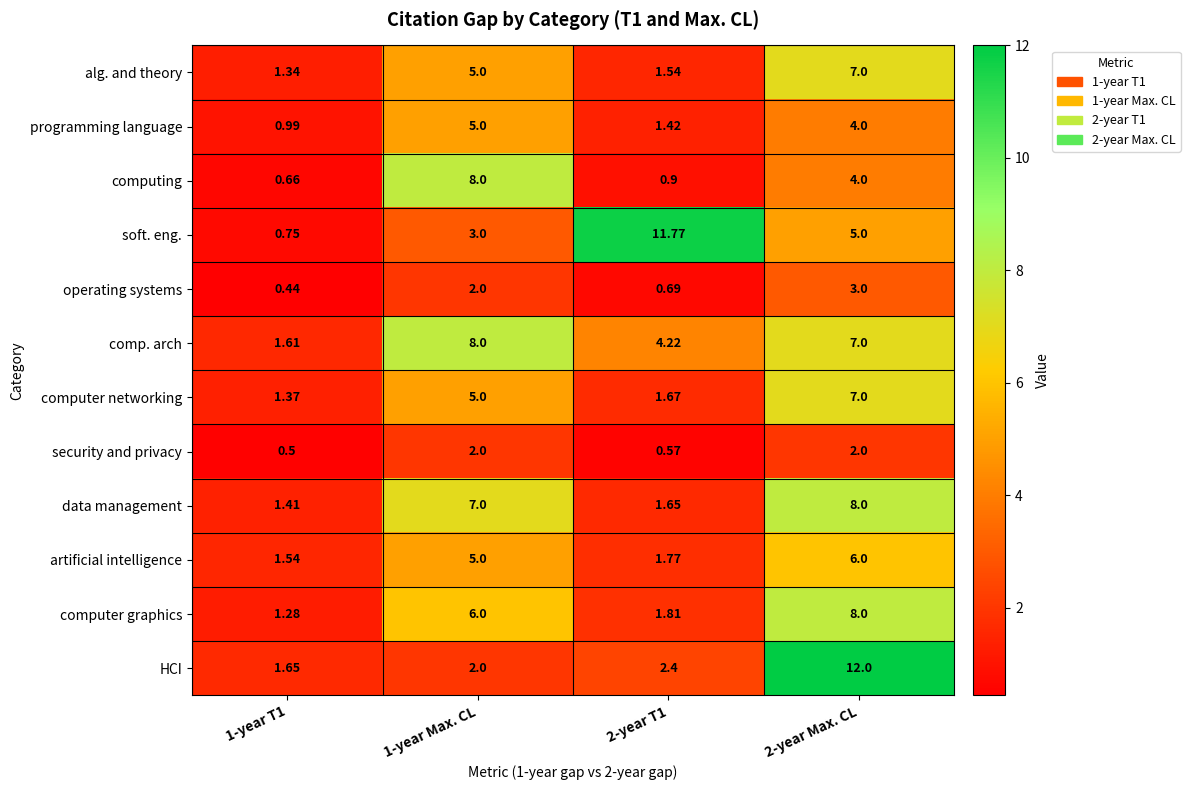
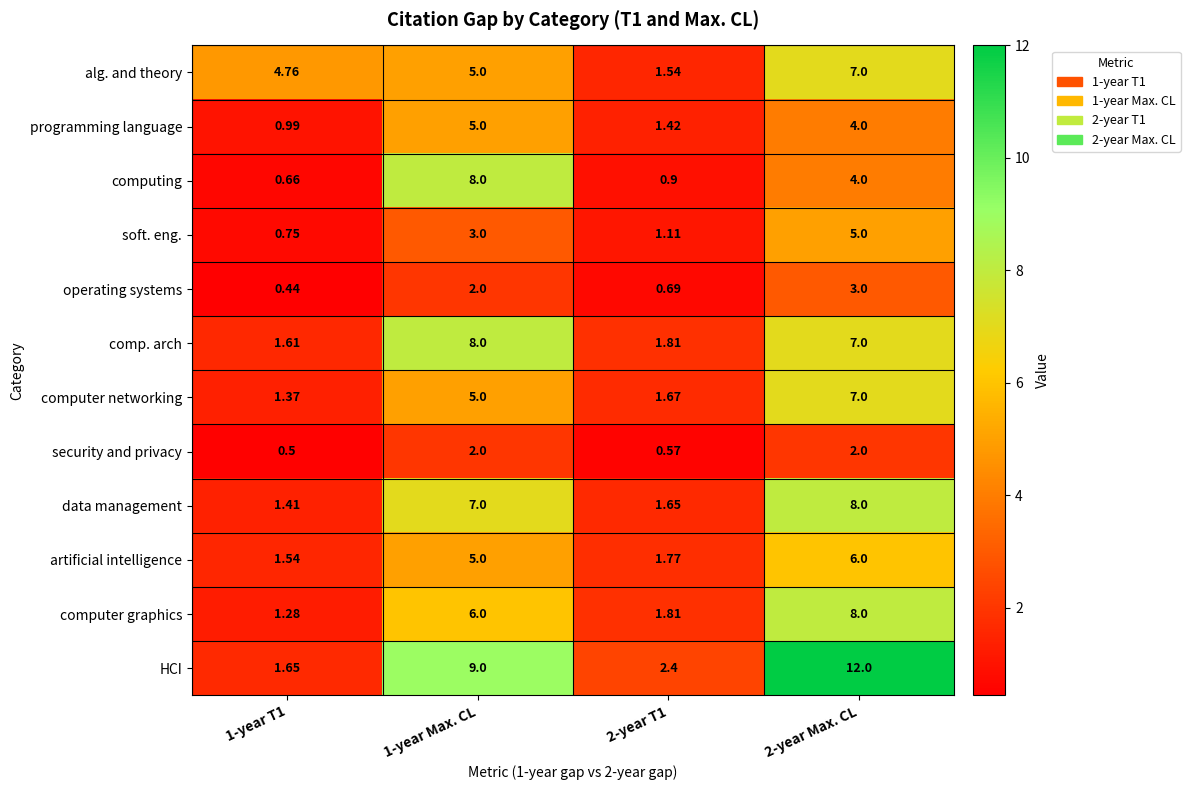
alg. and theory, 1-year T1: 1.34 -> 4.76
soft. eng., 2-year T1: 11.77 -> 1.11
comp. arch, 2-year T1: 4.22 -> 1.81
HCI, 1-year Max. CL: 2.0 -> 9.0
